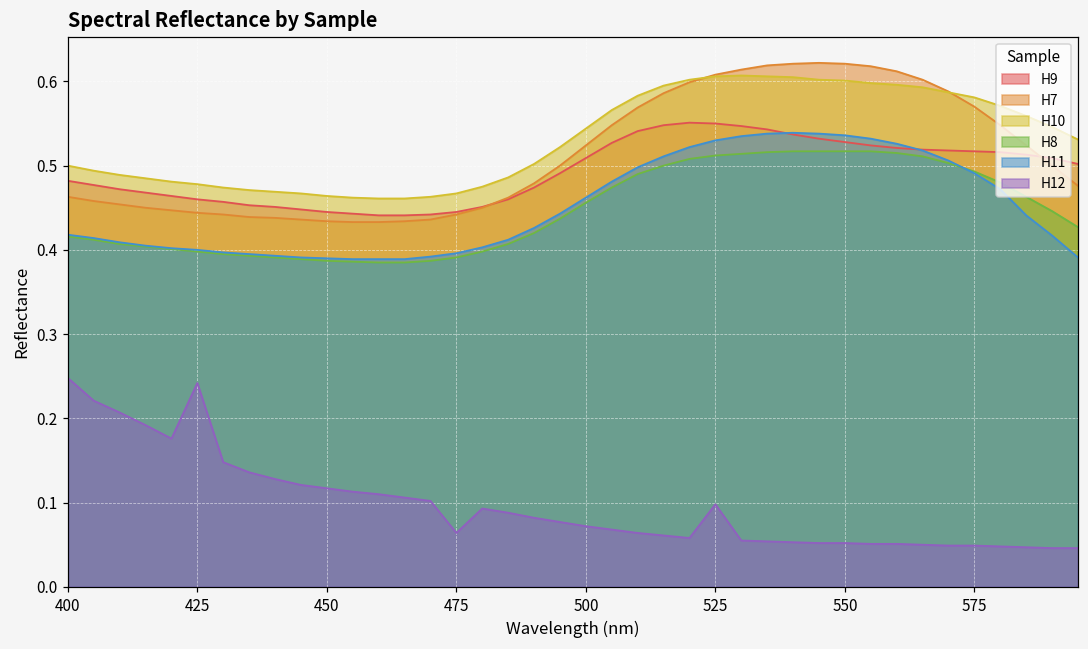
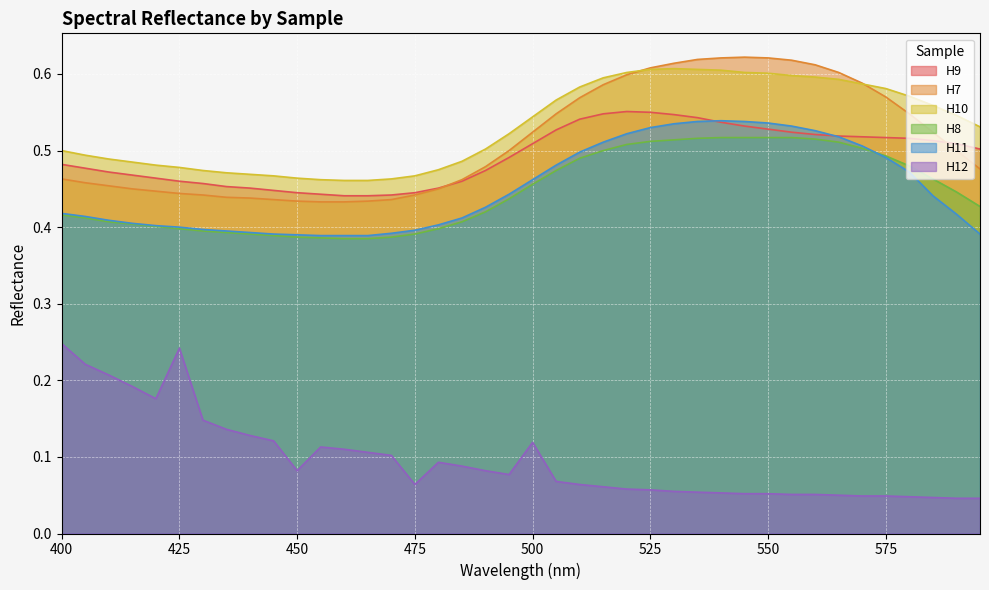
H12, 450: 0.12 -> 0.08
H12, 500: 0.07 -> 0.12
H12, 525: 0.10 -> 0.06
